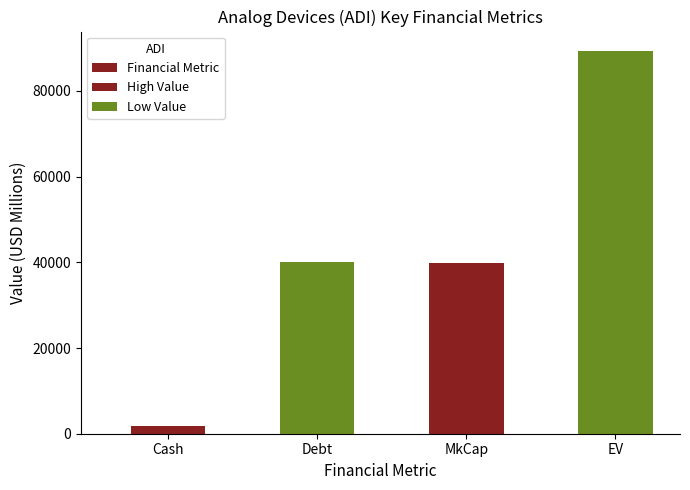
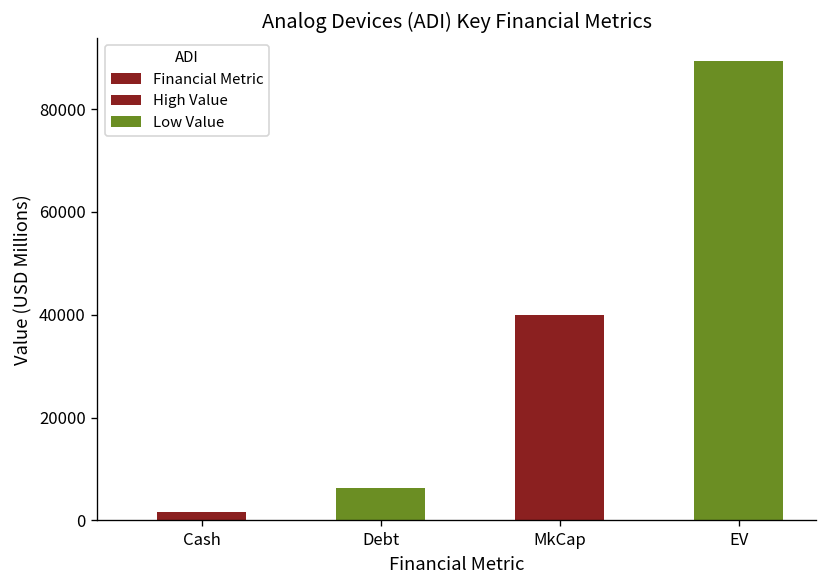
Financial Metric, Debt: 40000 -> 6000
